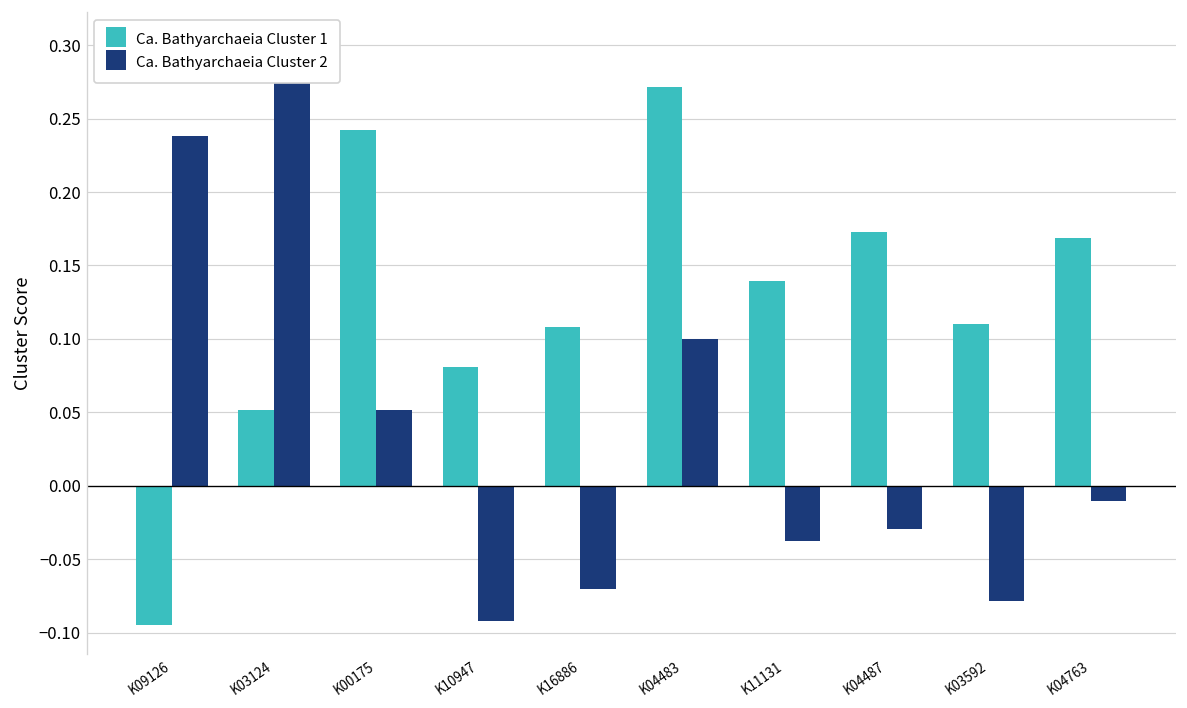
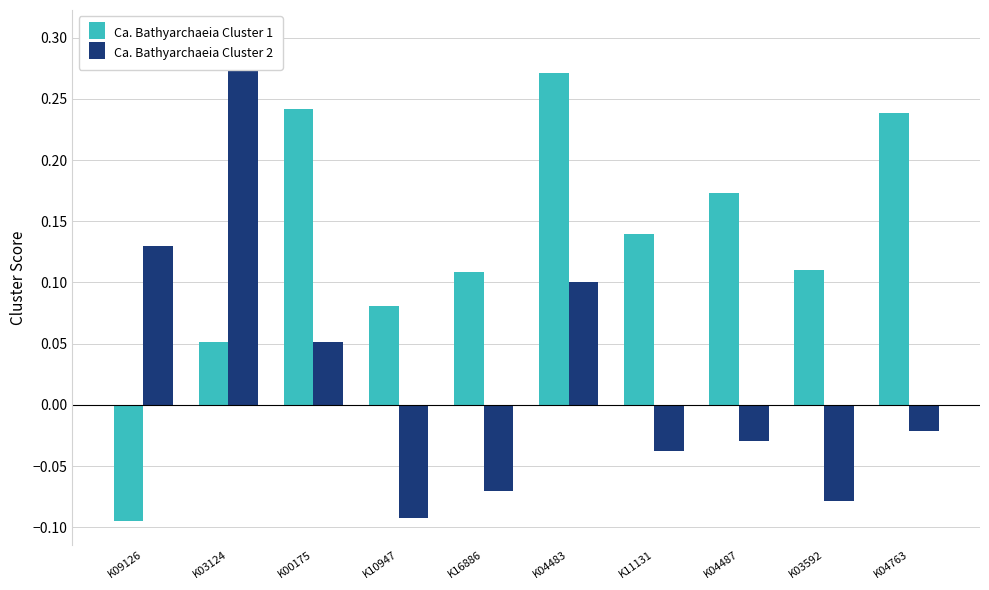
Ca. Bathyarchaeia Cluster 2, K09126: 0.238 -> 0.130
Ca. Bathyarchaeia Cluster 1, K04763: 0.169 -> 0.238
Ca. Bathyarchaeia Cluster 2, K04763: -0.010 -> -0.022
